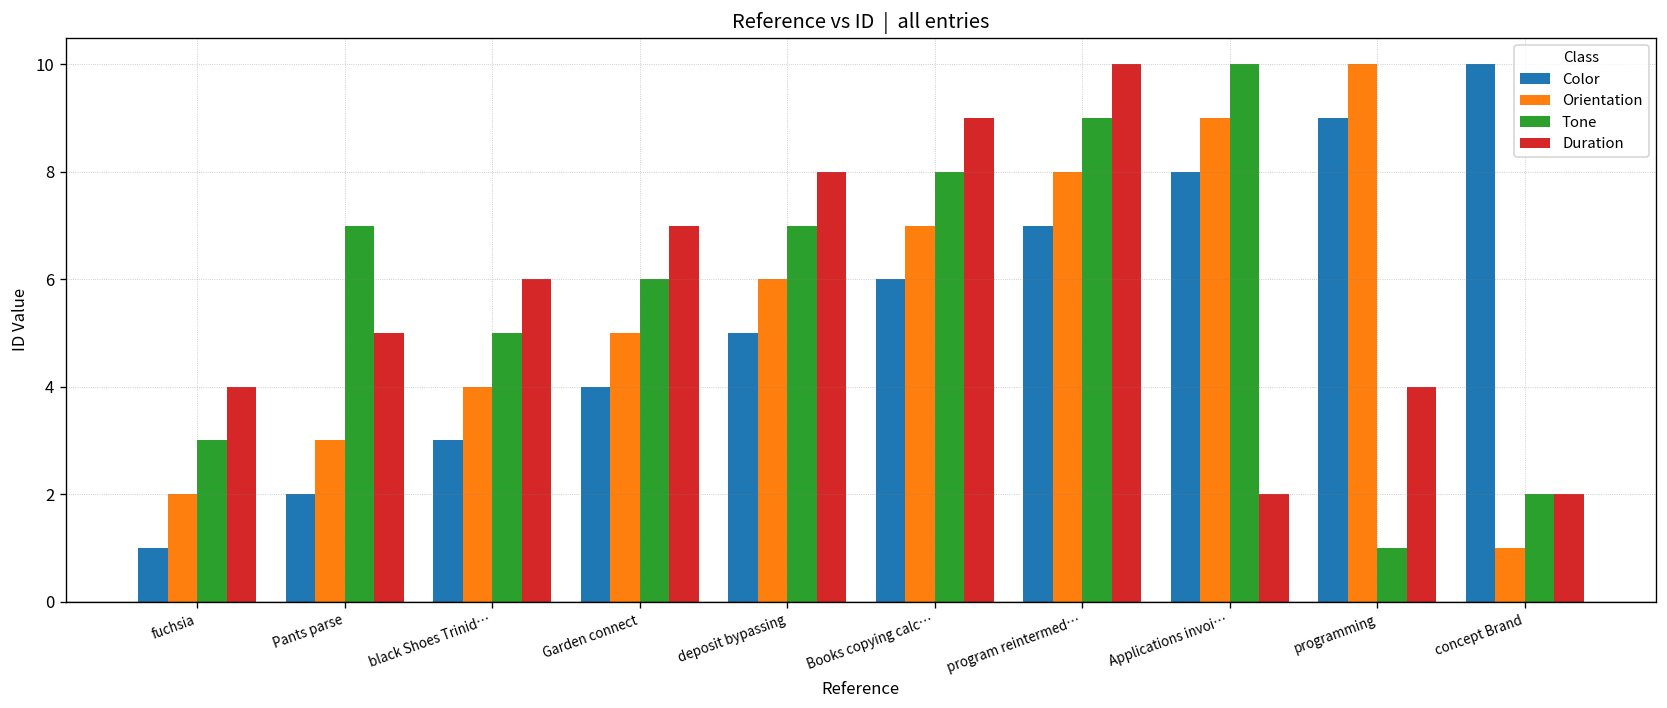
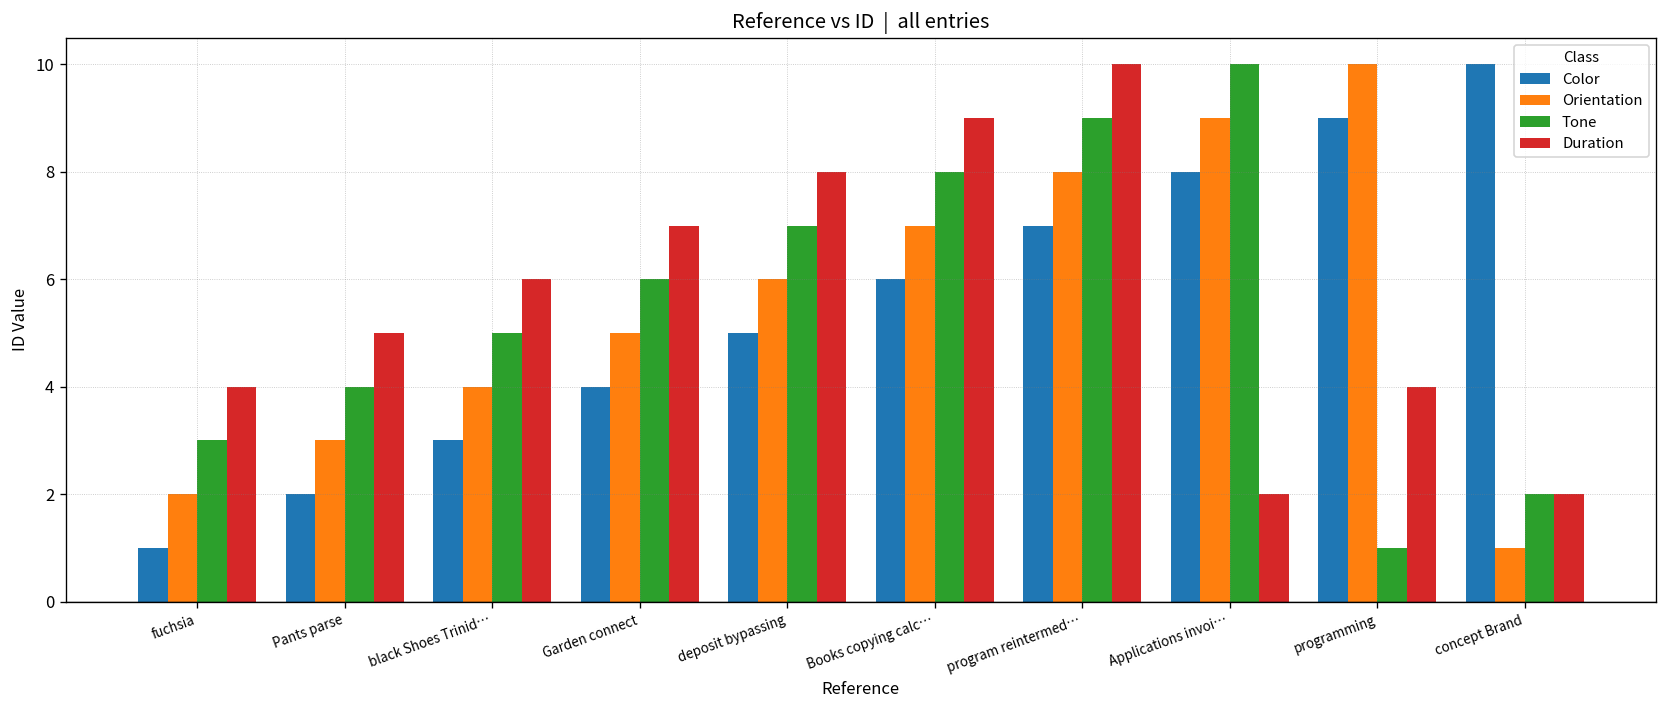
Tone, Pants parse: 7 -> 4
